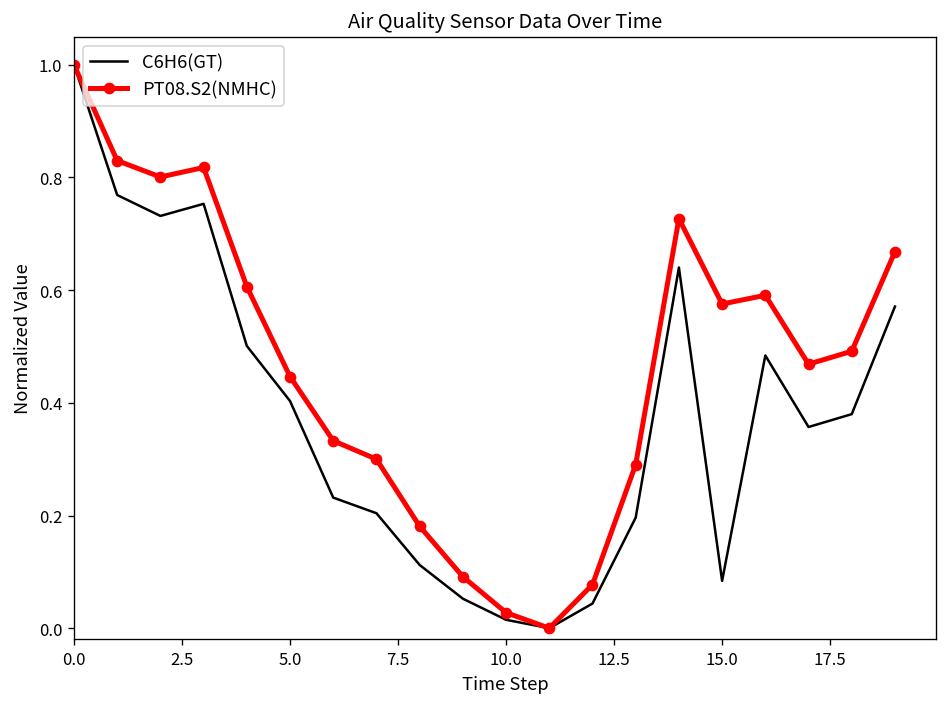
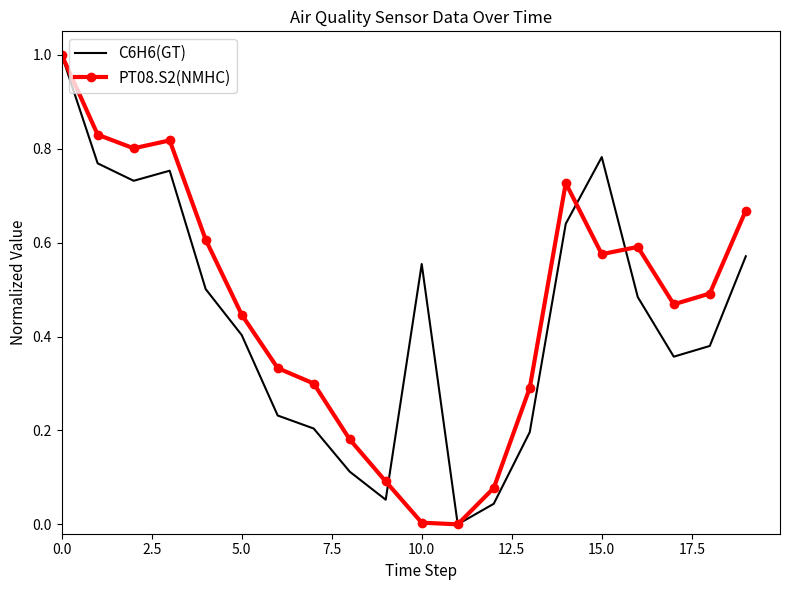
C6H6(GT), 10.0: 0.01 -> 0.55
PT08.S2(NMHC), 10.0: 0.03 -> 0.00
C6H6(GT), 15.0: 0.08 -> 0.78
